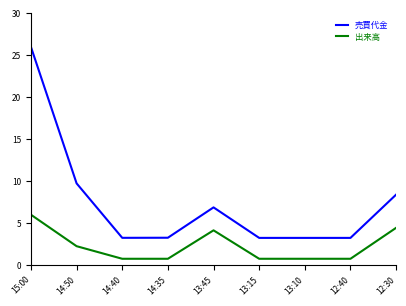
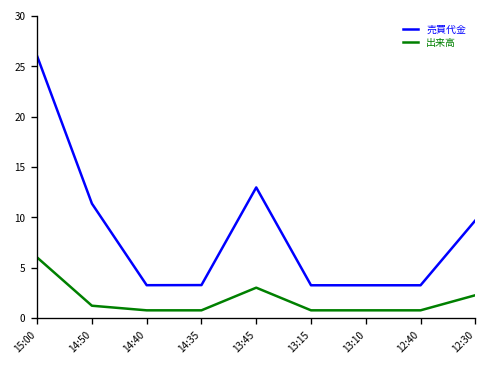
売買代金, 14:50: 10 -> 11
出来高, 14:50: 2 -> 1
売買代金, 13:45: 7 -> 13
出来高, 13:45: 4 -> 3
売買代金, 12:30: 8 -> 10
出来高, 12:30: 4 -> 2
